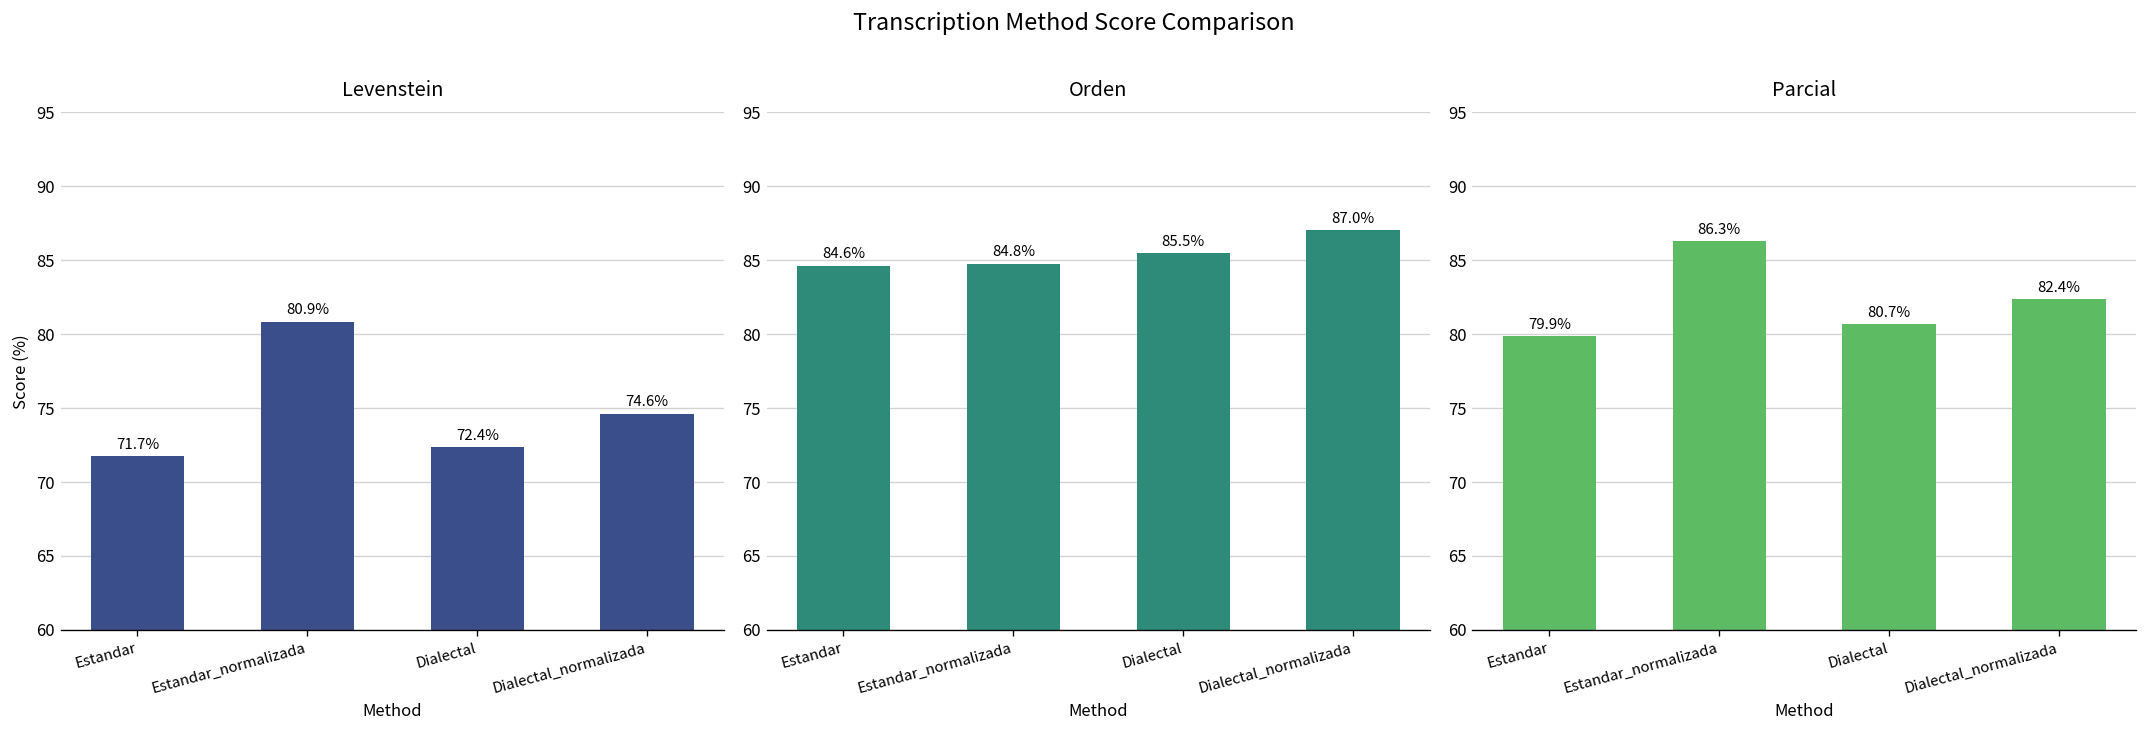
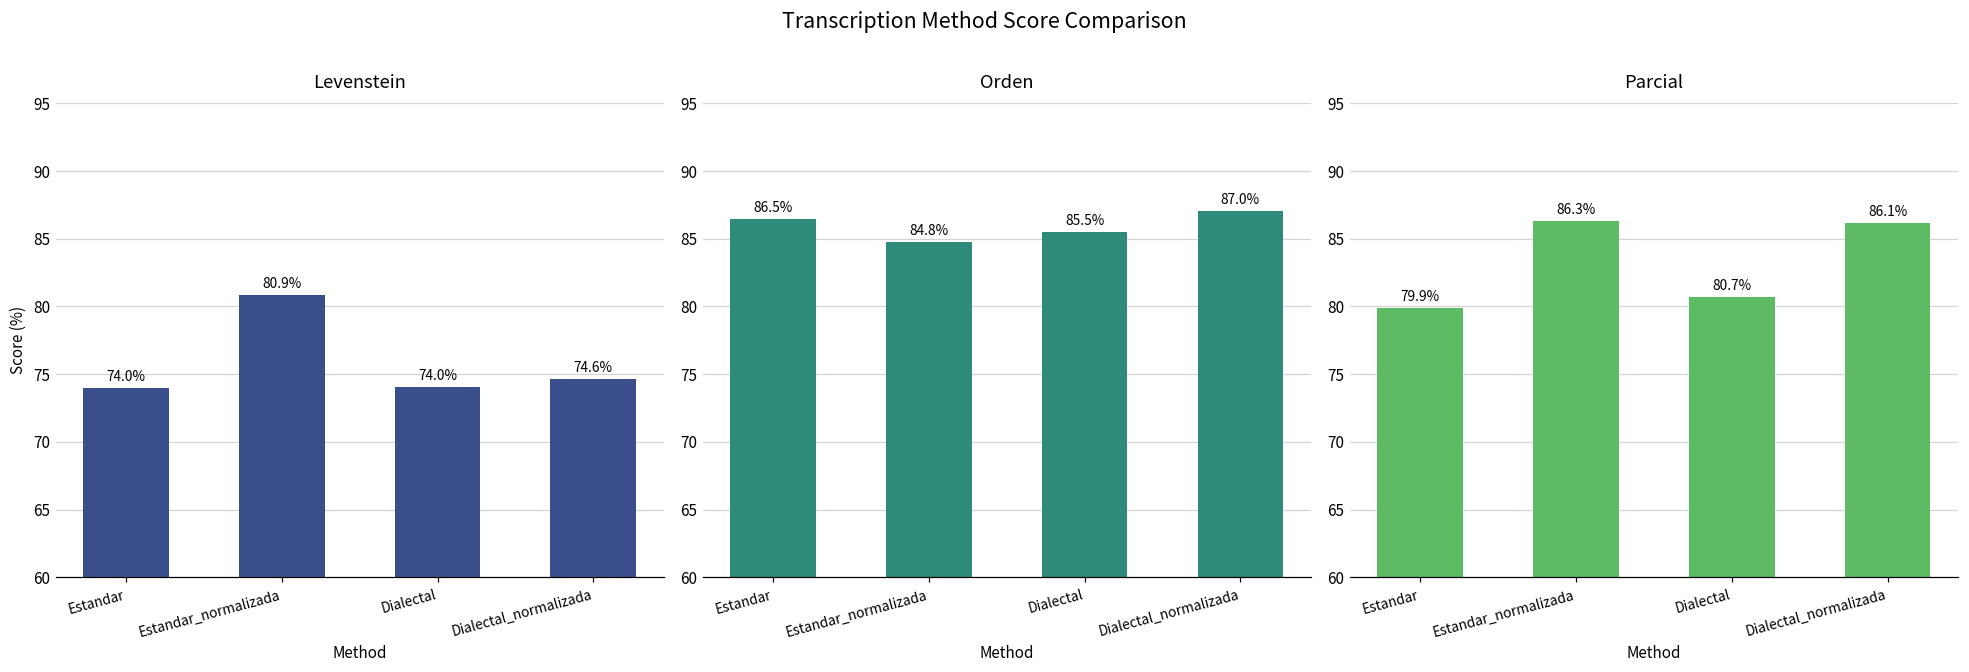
Levenstein, Estandar: 71.7% -> 74.0%
Levenstein, Dialectal: 72.4% -> 74.0%
Orden, Estandar: 84.6% -> 86.5%
Parcial, Dialectal_normalizada: 82.4% -> 86.1%
